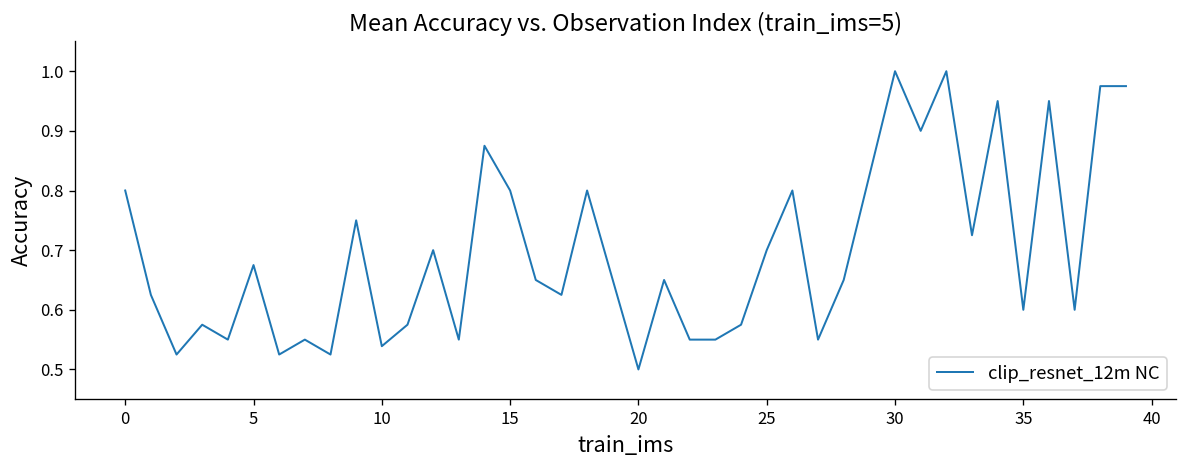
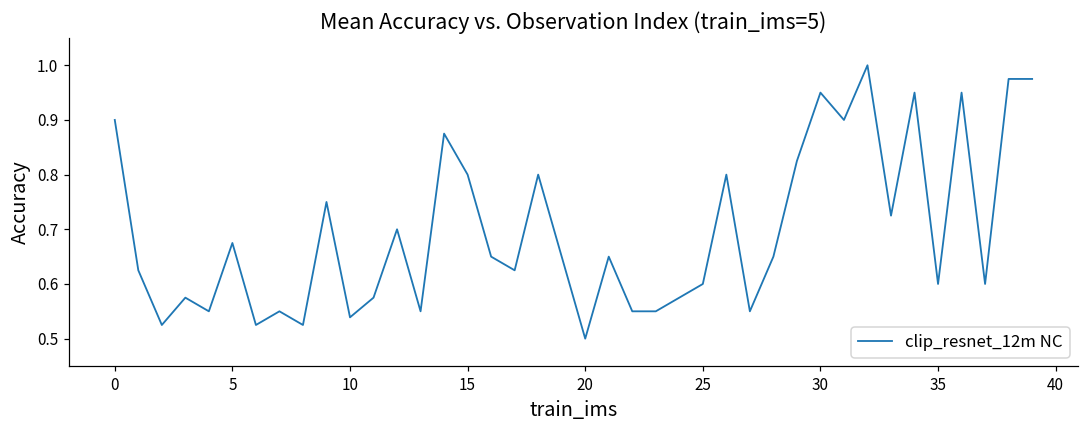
0: 0.8 -> 0.9
25: 0.7 -> 0.6
30: 1.00 -> 0.95
